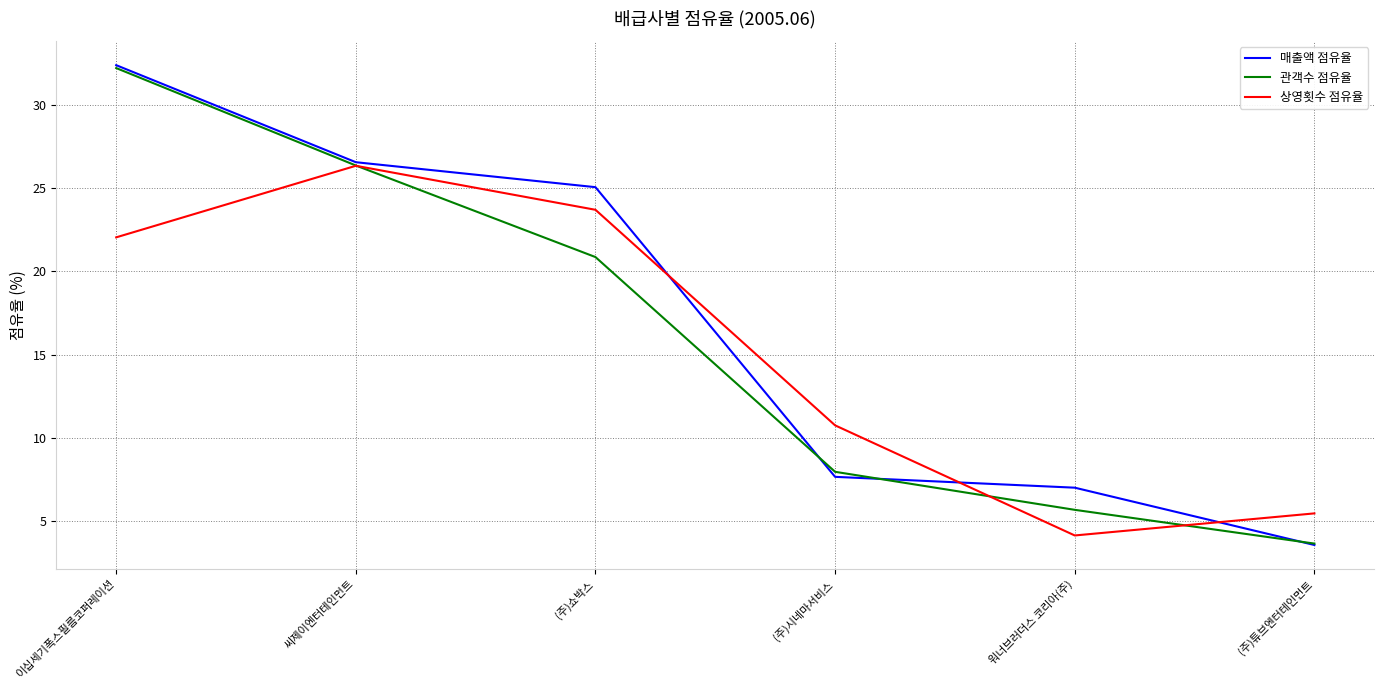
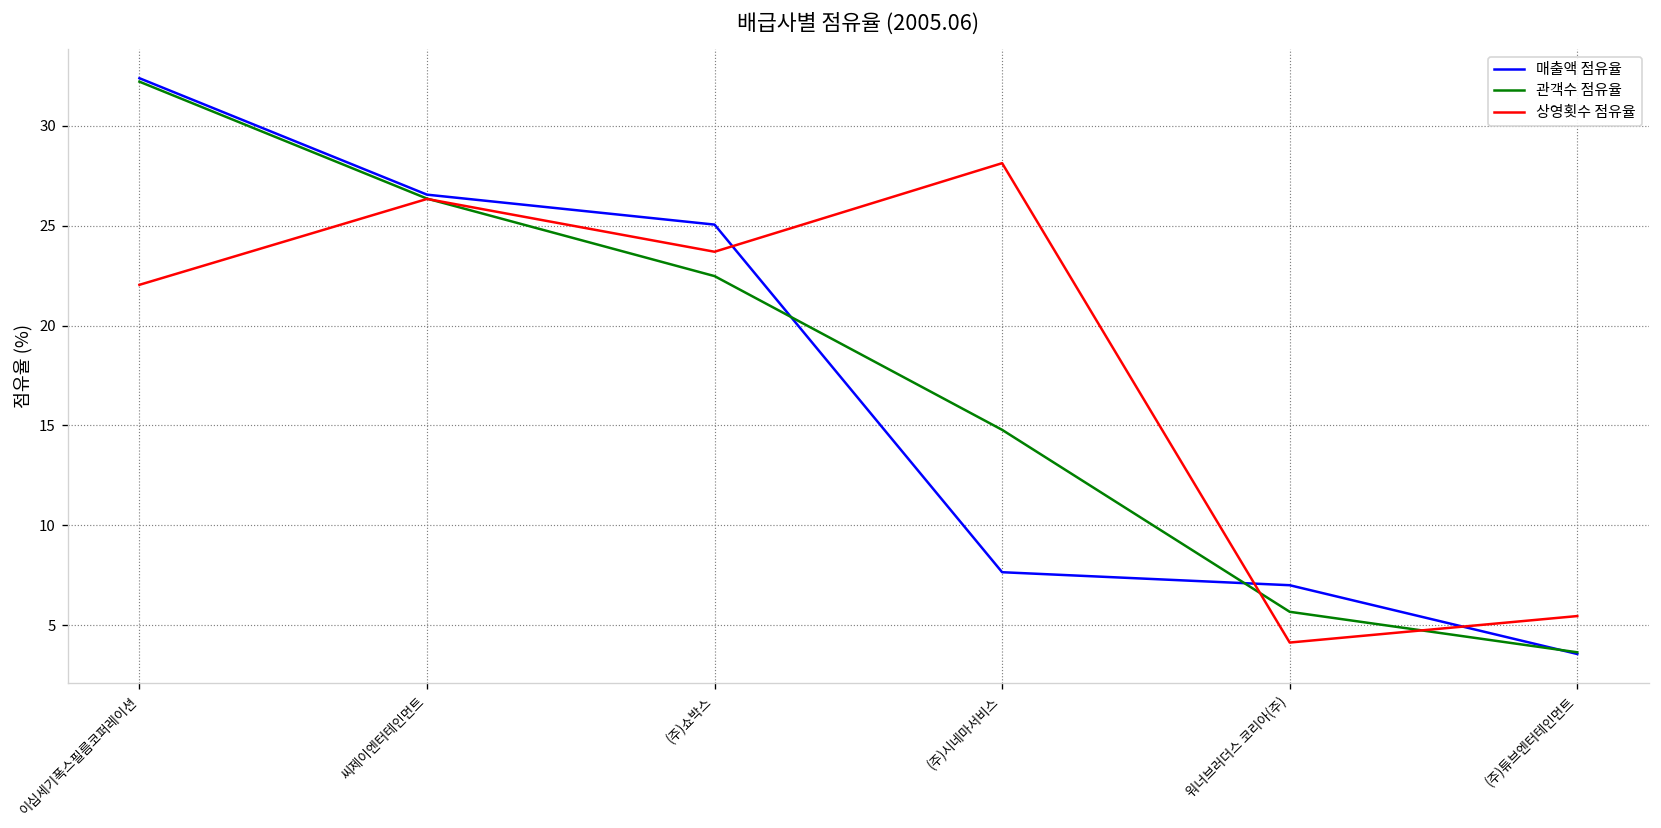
관객수 점유율, (주)쇼박스: 20.9 -> 22.5
관객수 점유율, (주)시네마서비스: 8.0 -> 14.8
상영횟수 점유율, (주)시네마서비스: 10.7 -> 28.1
